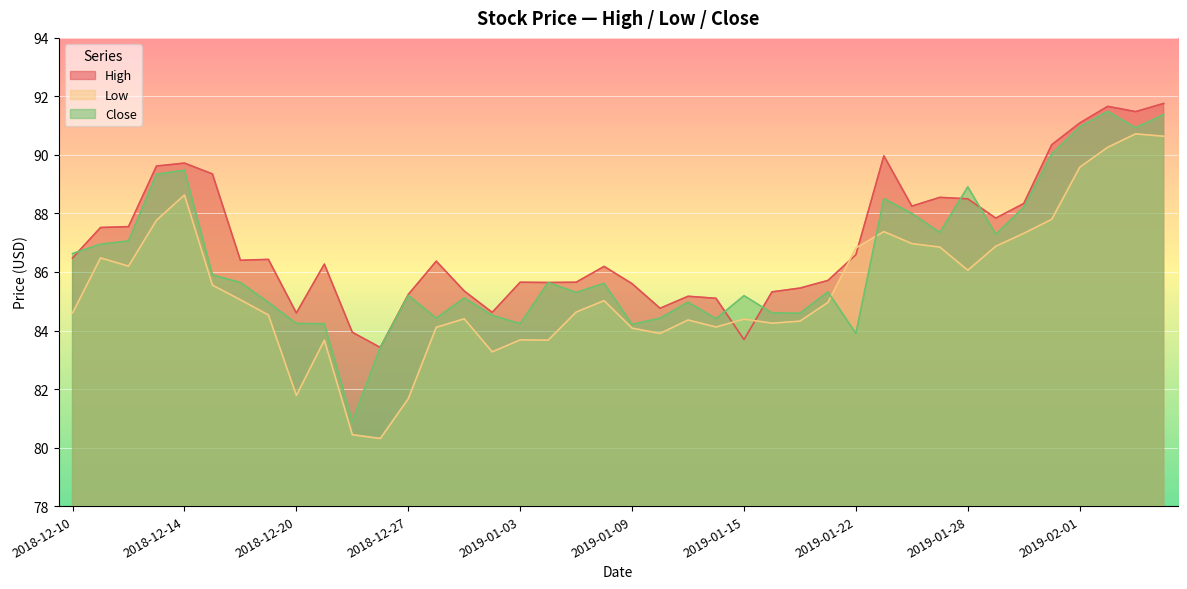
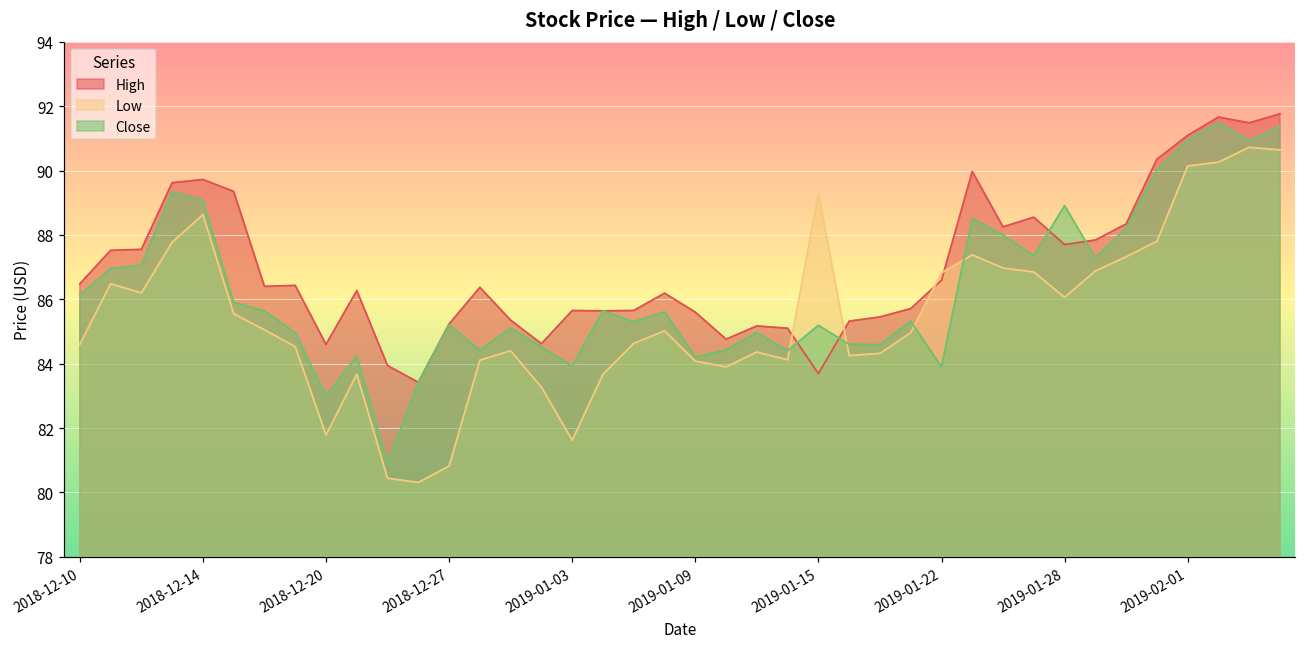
Close, 2018-12-10: 86.6 -> 86.1
Close, 2018-12-14: 89.5 -> 89.1
Close, 2018-12-20: 84.2 -> 83.0
Low, 2018-12-27: 81.7 -> 80.8
Low, 2019-01-03: 83.7 -> 81.6
Close, 2019-01-03: 84.2 -> 83.9
Low, 2019-01-15: 84.4 -> 89.3
High, 2019-01-28: 88.5 -> 87.7
Low, 2019-02-01: 89.6 -> 90.1
